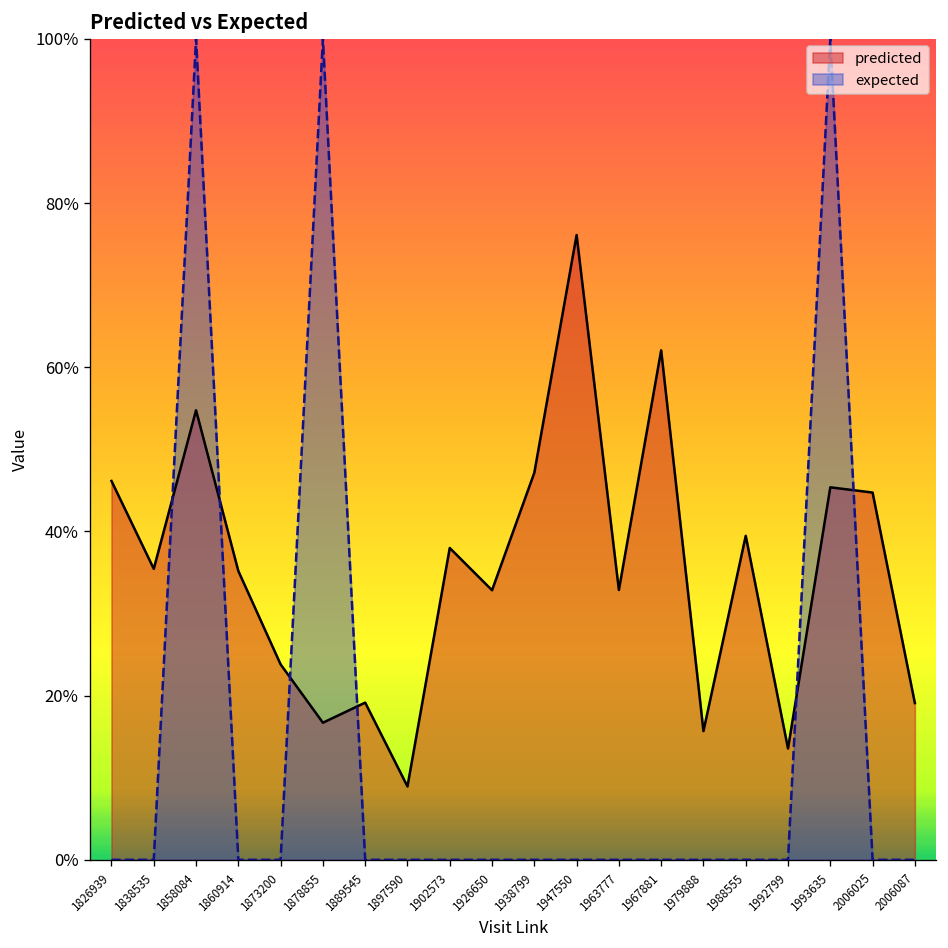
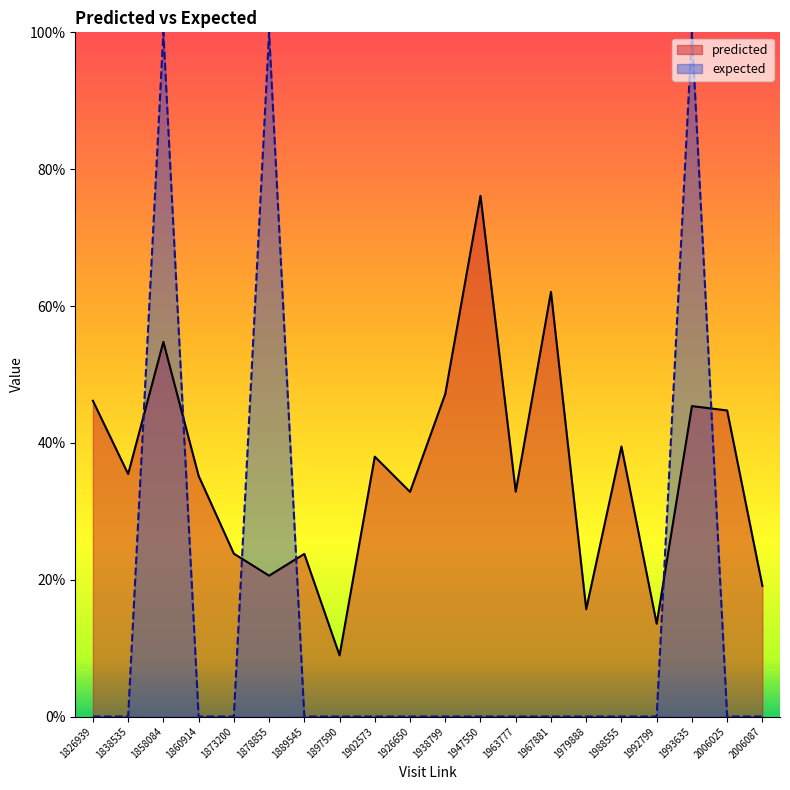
predicted, 1878855: 17% -> 21%
predicted, 1889545: 19% -> 24%
